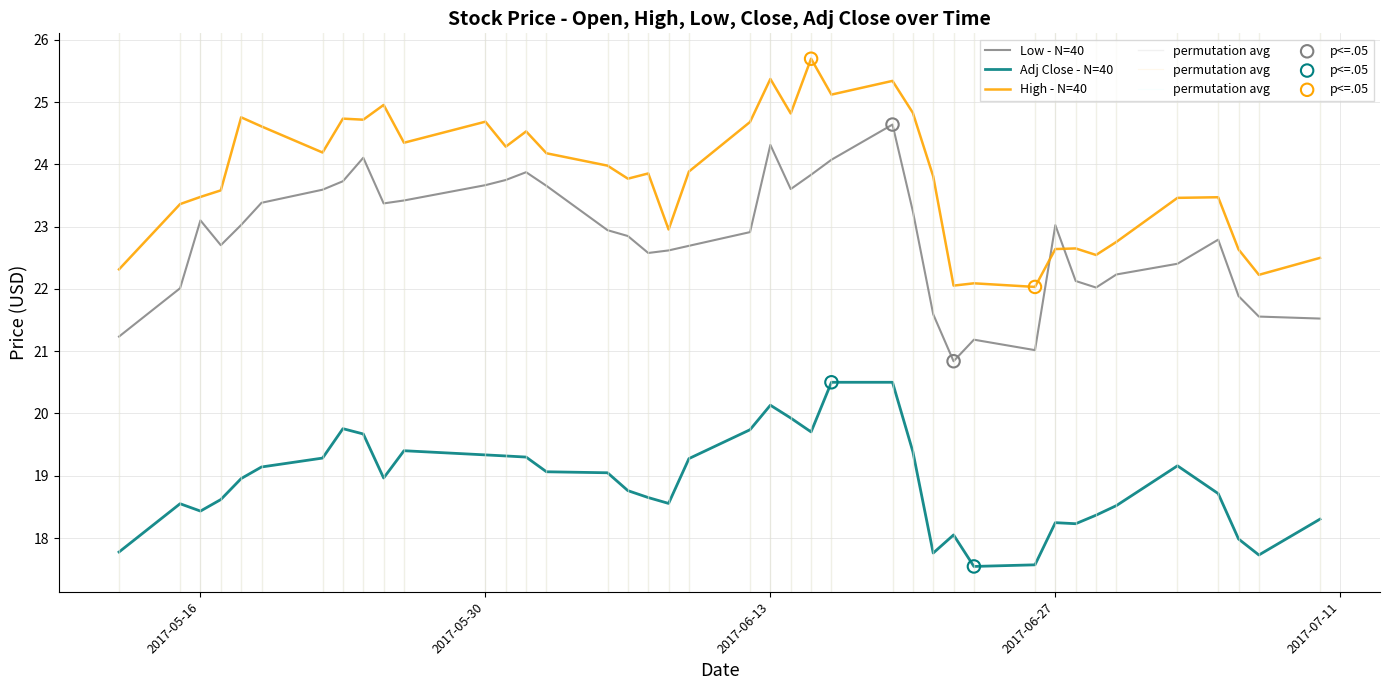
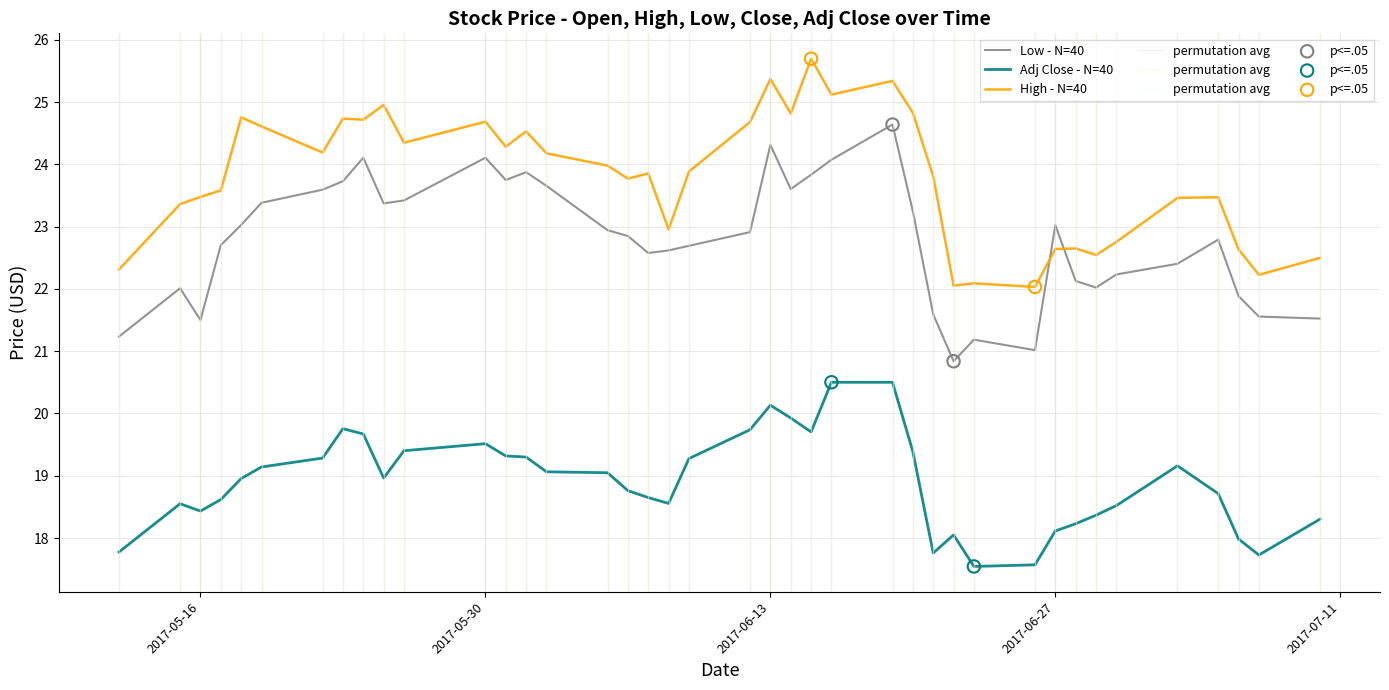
Low - N=40, 2017-05-16: 23.1 -> 21.5
Low - N=40, 2017-05-30: 23.7 -> 24.1
Adj Close - N=40, 2017-05-30: 19.3 -> 19.5
Adj Close - N=40, 2017-06-27: 18.2 -> 18.1
